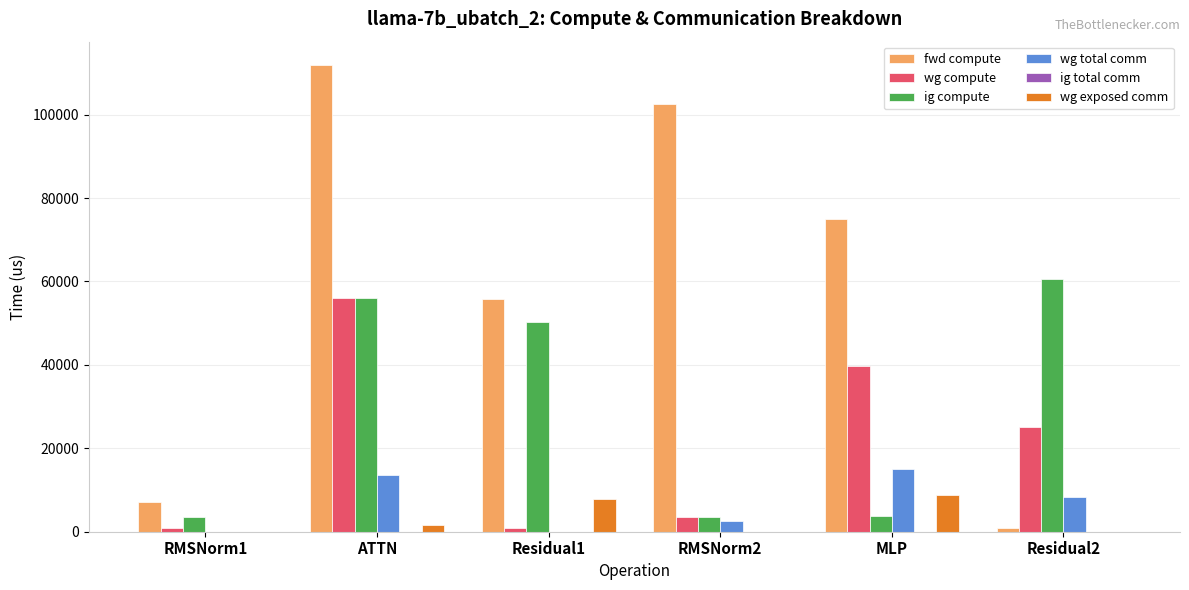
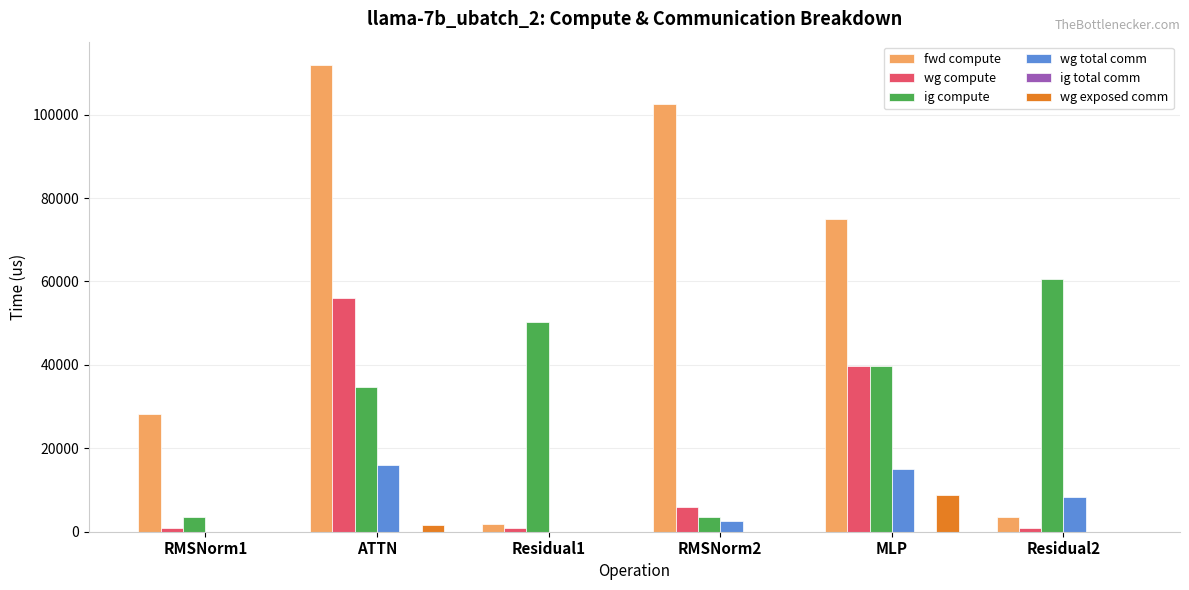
fwd compute, RMSNorm1: 7000 -> 28000
ig compute, ATTN: 56000 -> 35000
wg total comm, ATTN: 14000 -> 16000
fwd compute, Residual1: 56000 -> 2000
wg exposed comm, Residual1: 8000 -> 0
wg compute, RMSNorm2: 4000 -> 6000
ig compute, MLP: 4000 -> 40000
fwd compute, Residual2: 1000 -> 4000
wg compute, Residual2: 25000 -> 1000
